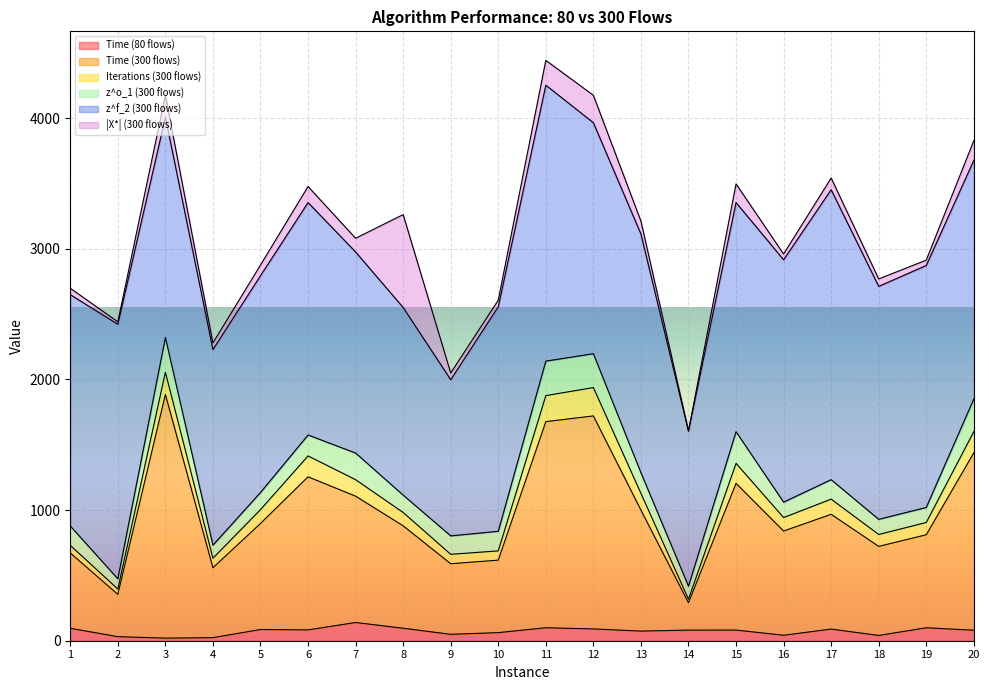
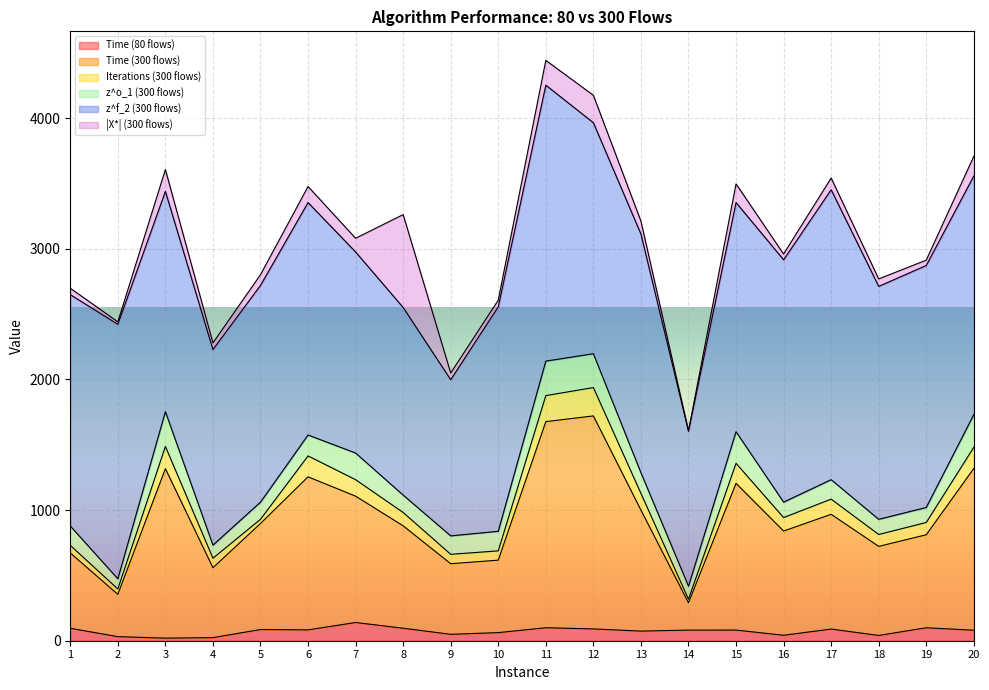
Time (300 flows), 3: 1860 -> 1300
Iterations (300 flows), 5: 110 -> 30
Time (300 flows), 20: 1360 -> 1240
